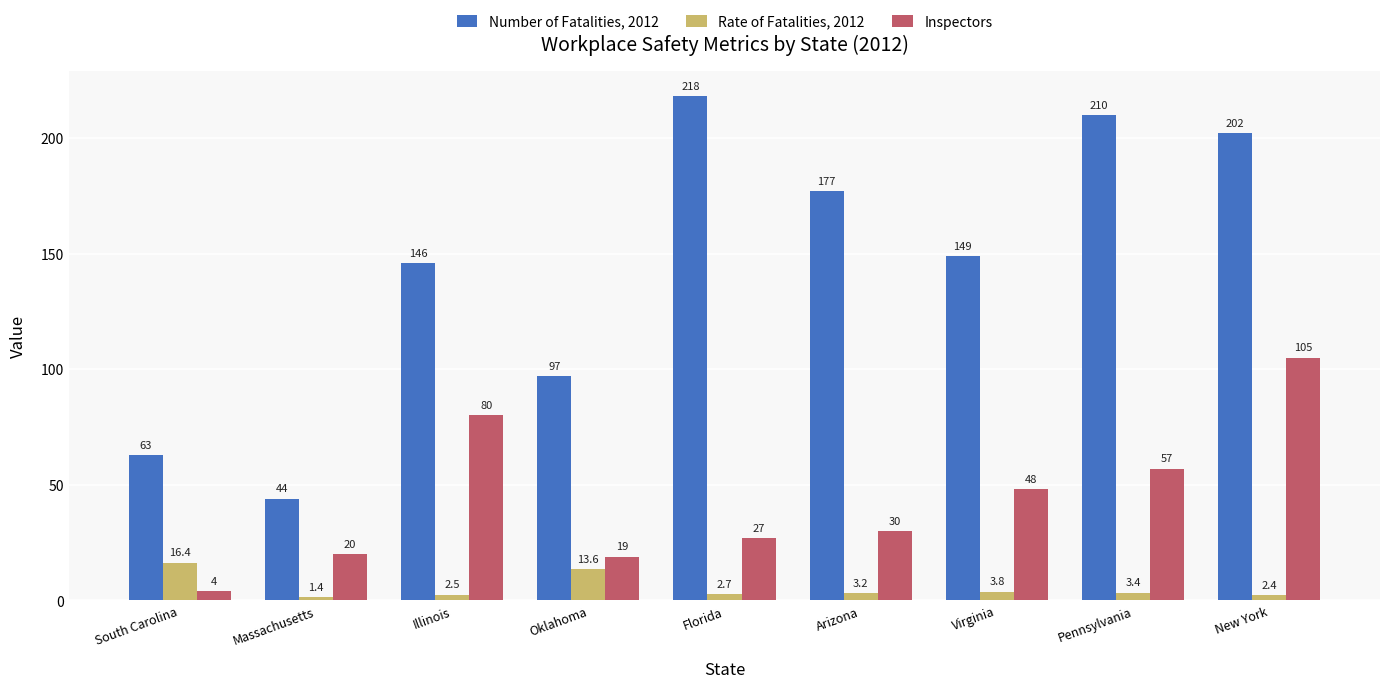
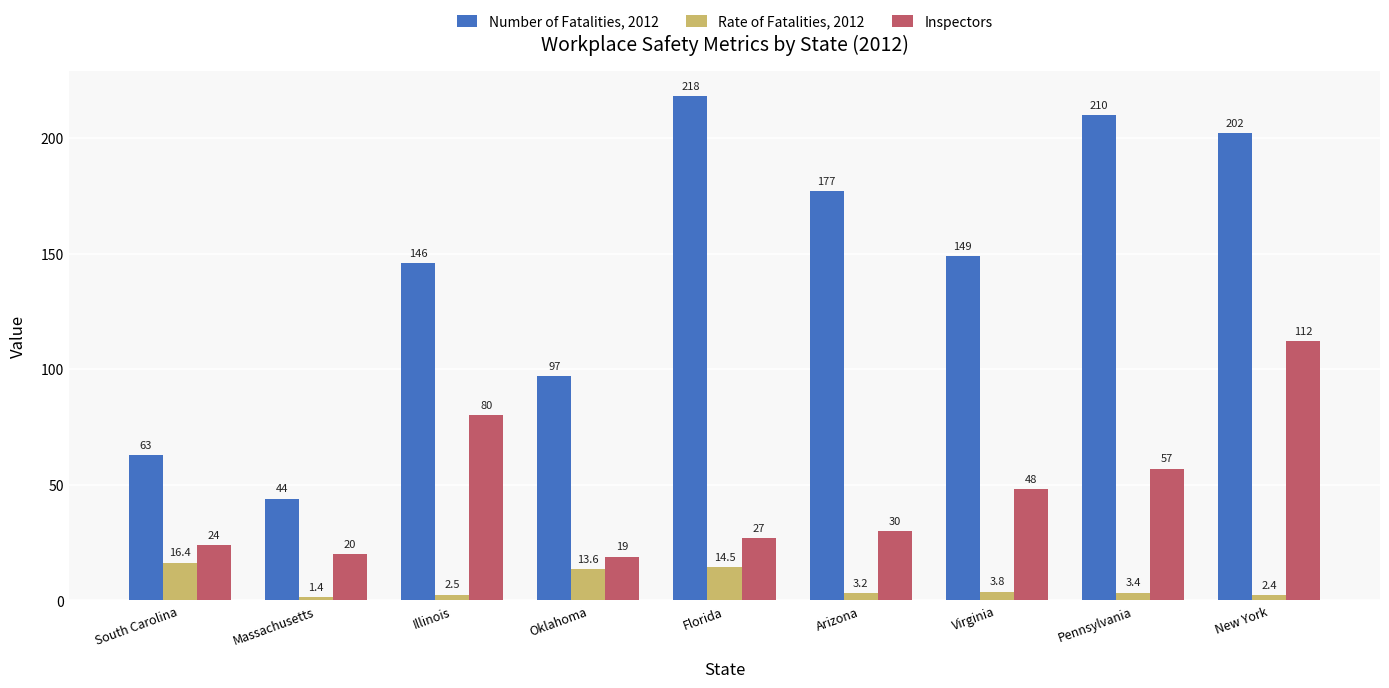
Inspectors, South Carolina: 4 -> 24
Rate of Fatalities, 2012, Florida: 2.7 -> 14.5
Inspectors, New York: 105 -> 112
